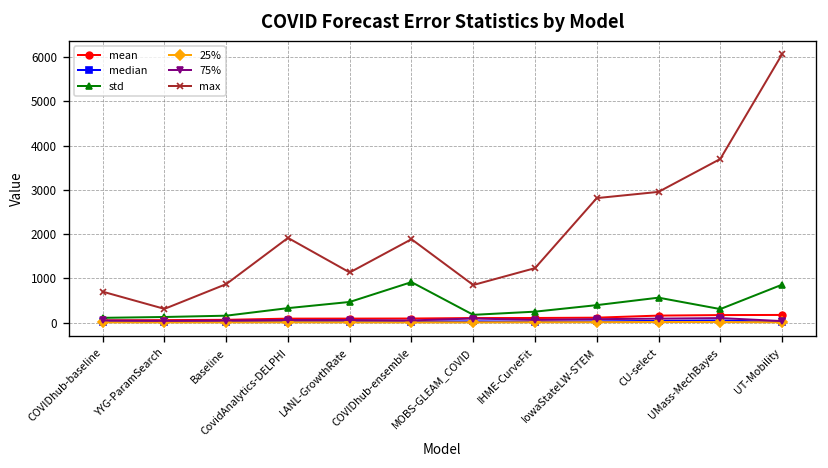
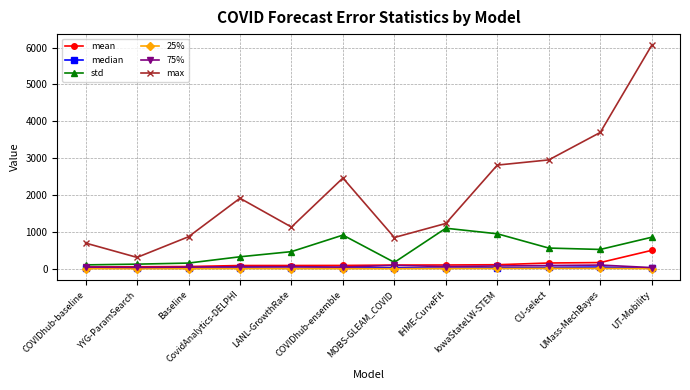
max, COVIDhub-ensemble: 1900 -> 2500
std, IHME-CurveFit: 200 -> 1100
std, IowaStateLW-STEM: 400 -> 900
std, UMass-MechBayes: 300 -> 500
mean, UT-Mobility: 200 -> 500
